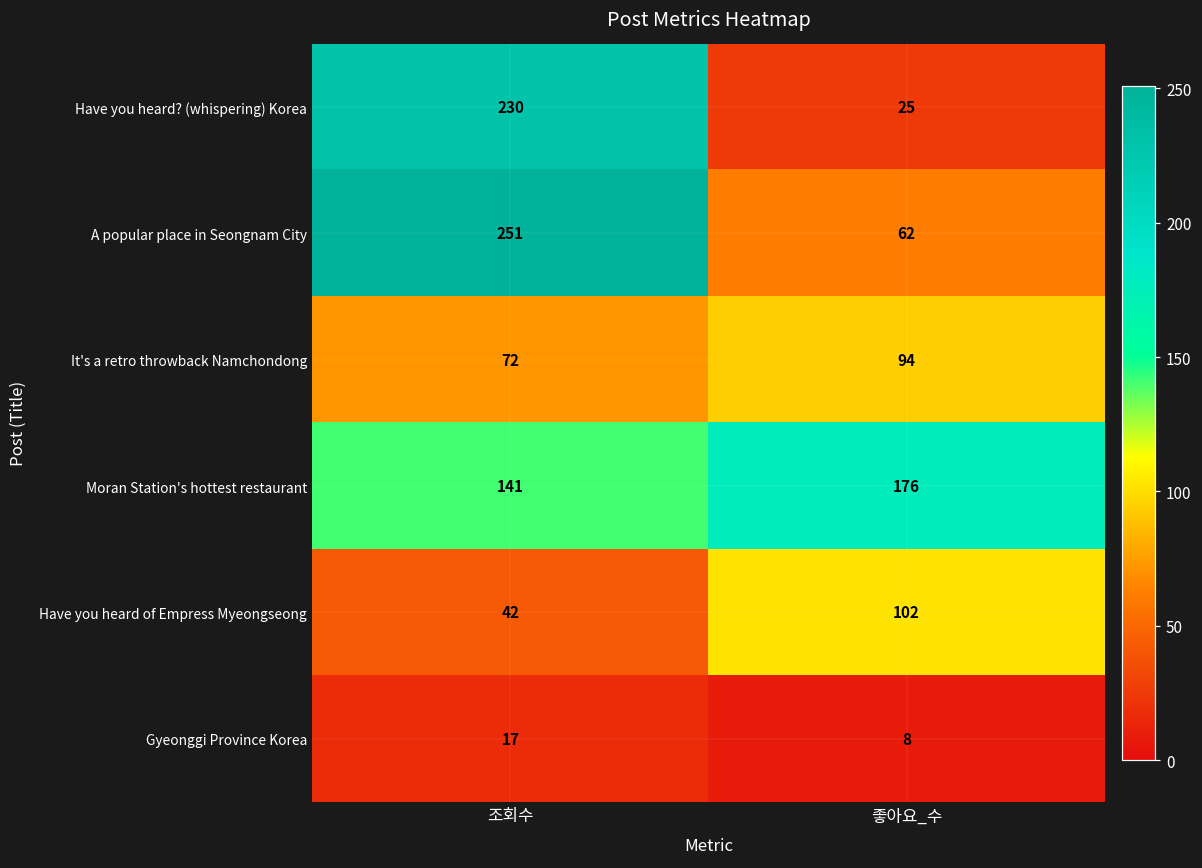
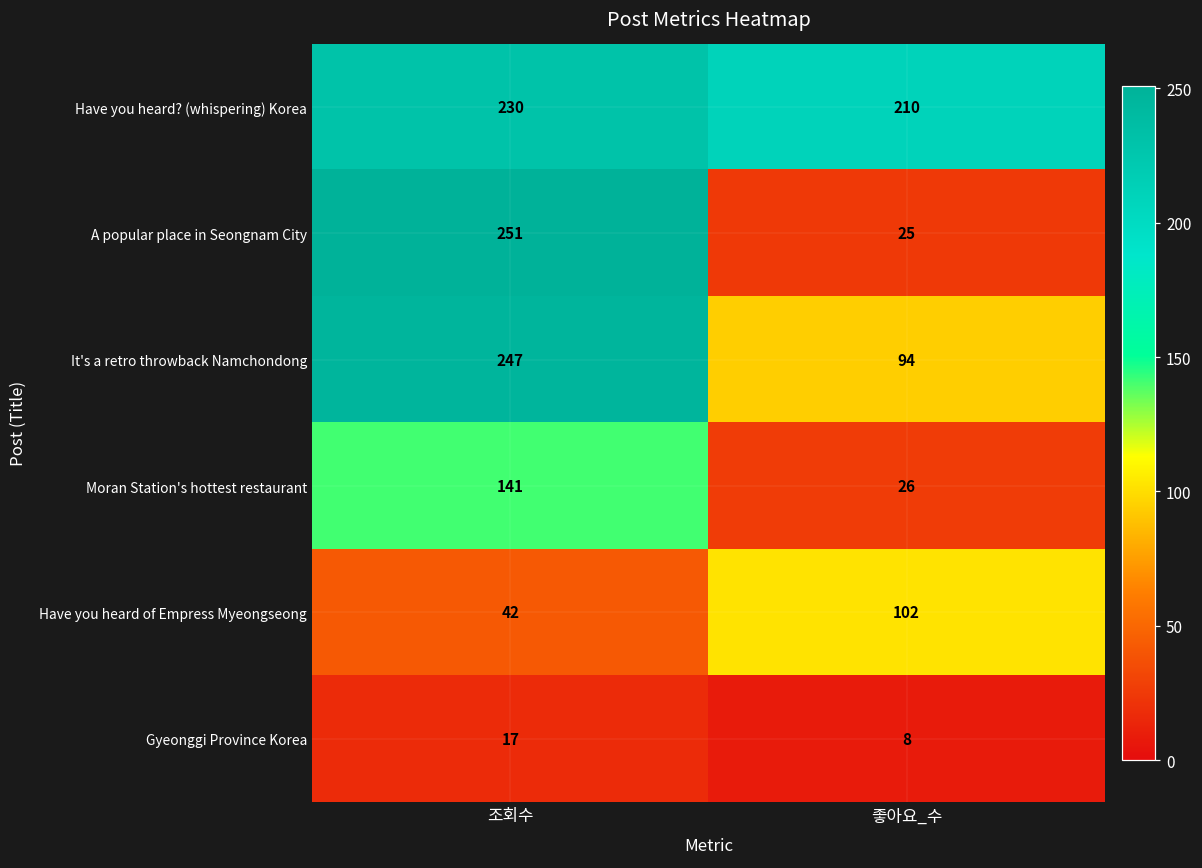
Have you heard? (whispering) Korea, 좋아요_수: 25 -> 210
A popular place in Seongnam City, 좋아요_수: 62 -> 25
It's a retro throwback Namchondong, 조회수: 72 -> 247
Moran Station's hottest restaurant, 좋아요_수: 176 -> 26
